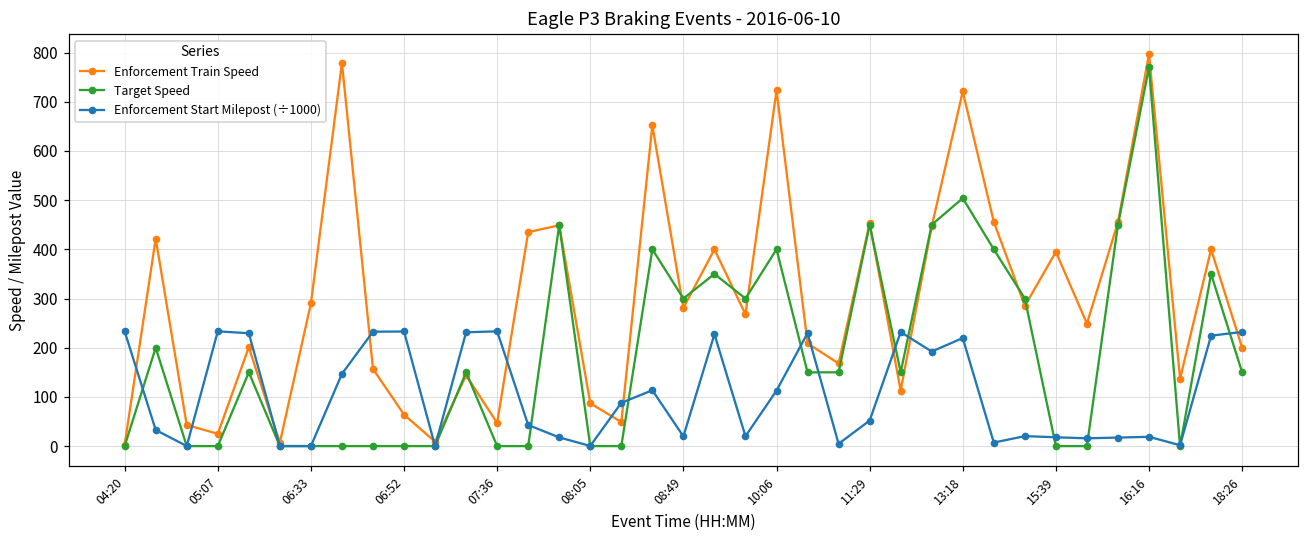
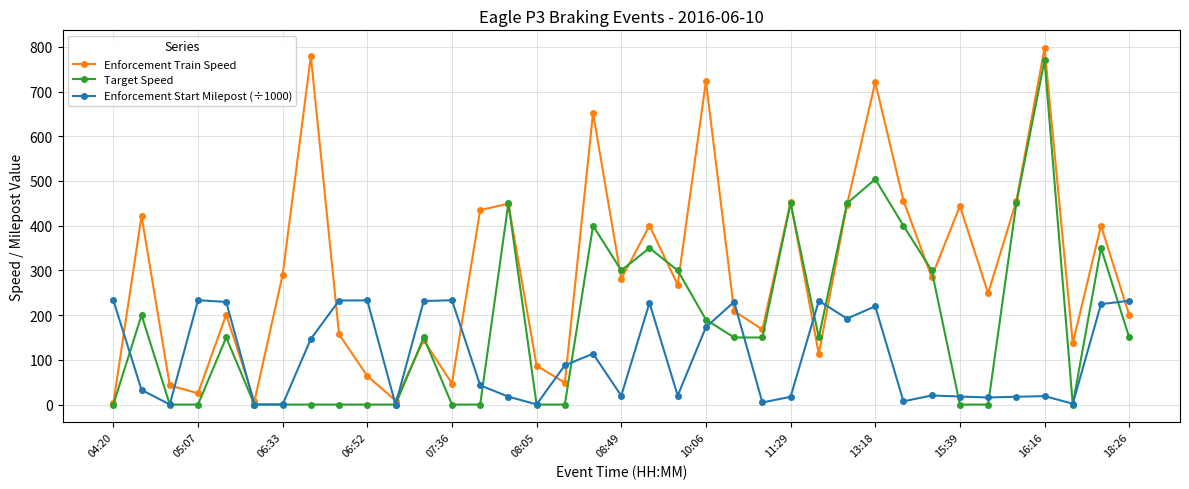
Target Speed, 10:06: 400 -> 190
Enforcement Start Milepost (÷1000), 10:06: 110 -> 170
Enforcement Start Milepost (÷1000), 11:29: 50 -> 20
Enforcement Train Speed, 15:39: 400 -> 440
